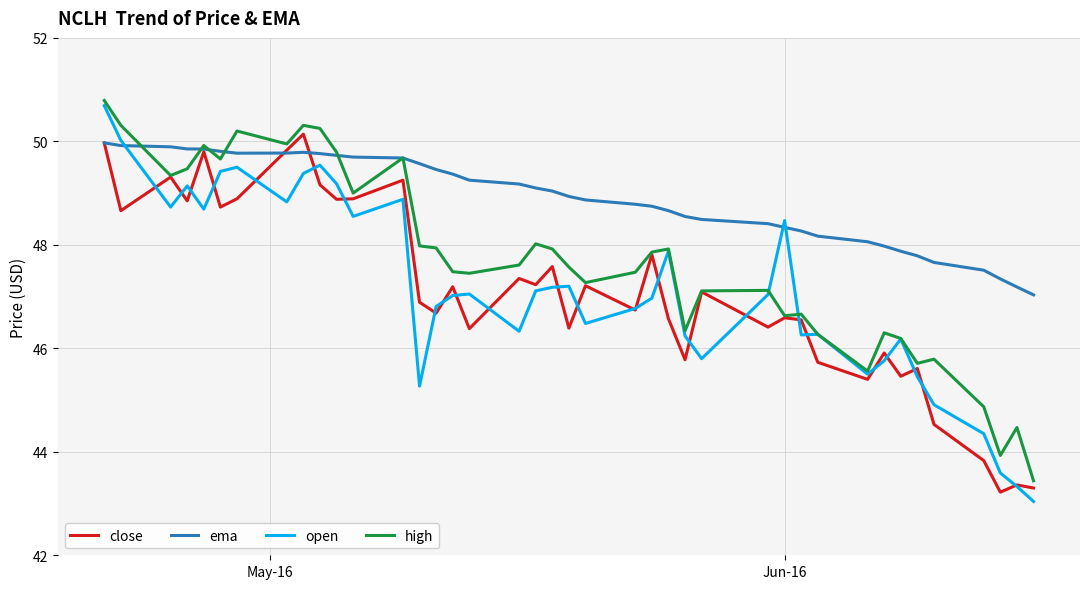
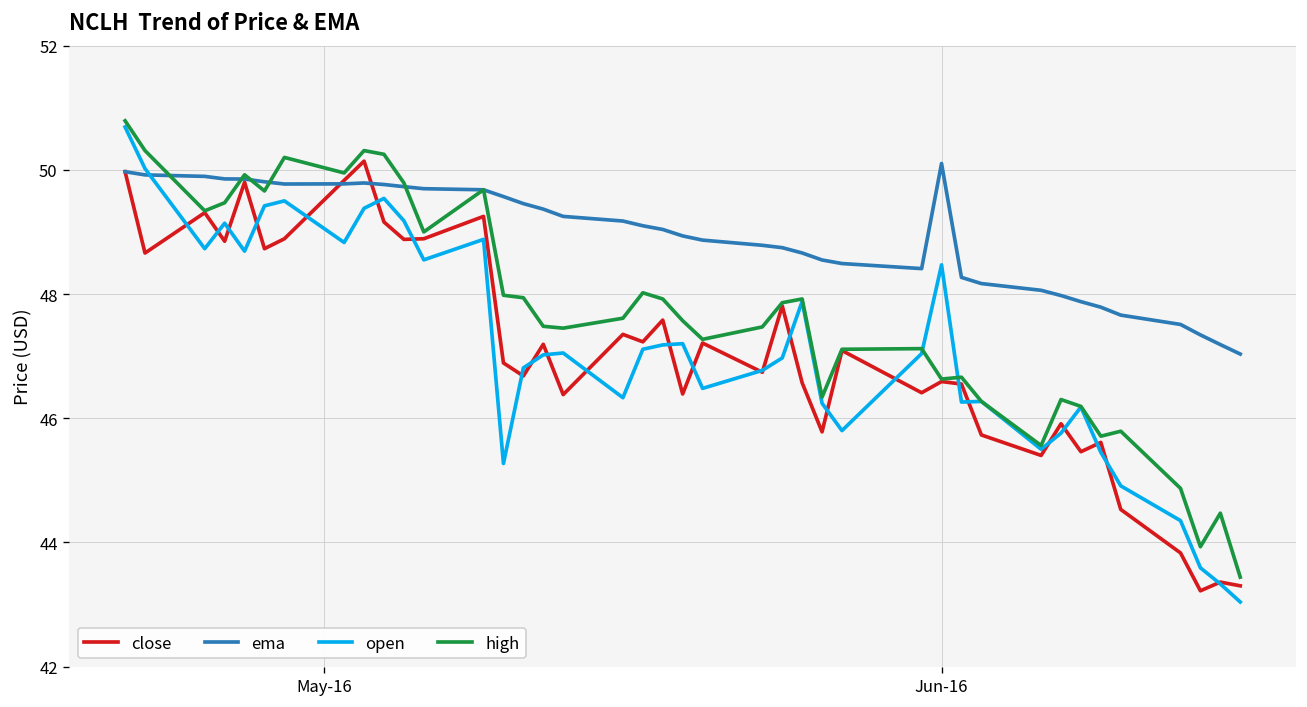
ema, Jun-16: 48.3 -> 50.1
